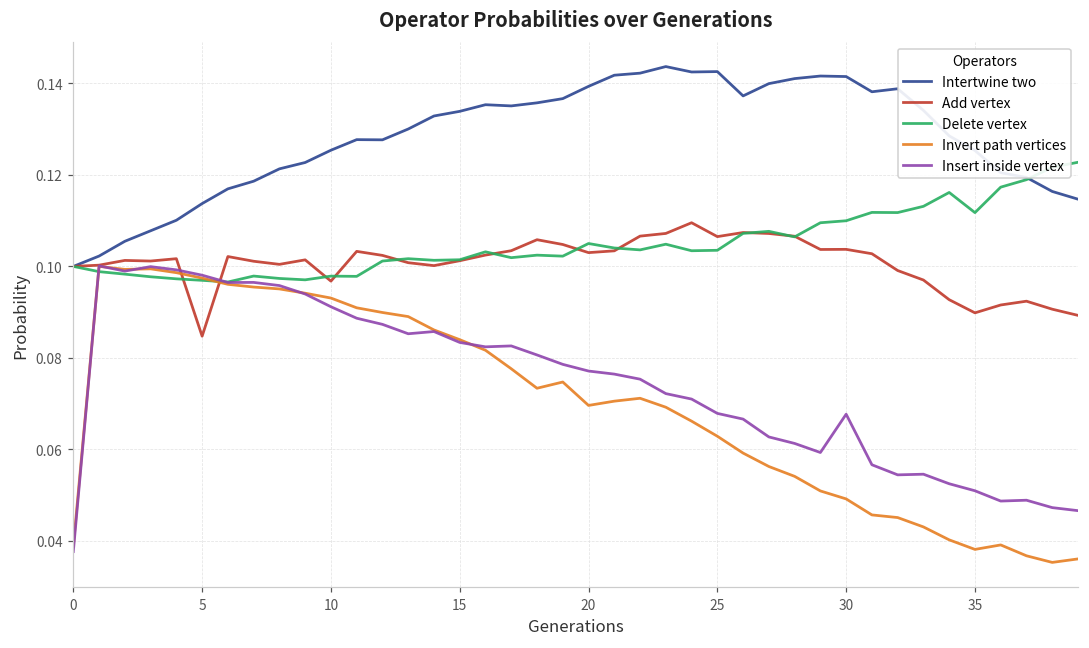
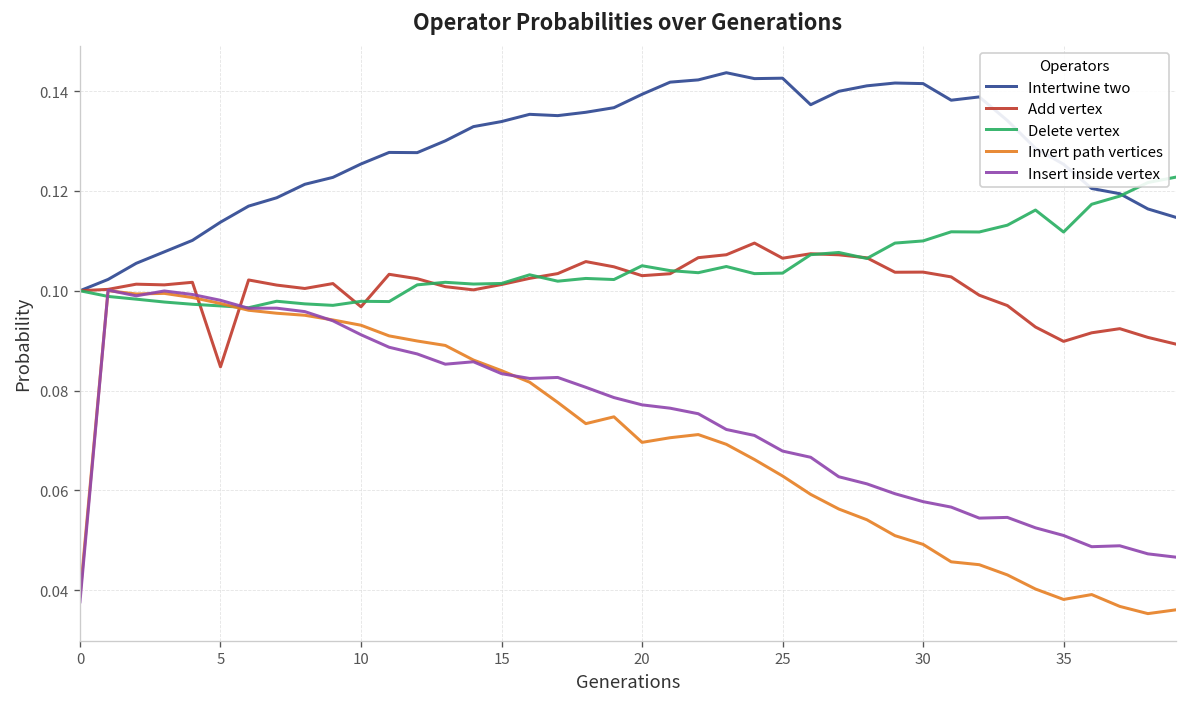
Insert inside vertex, 30: 0.068 -> 0.058
